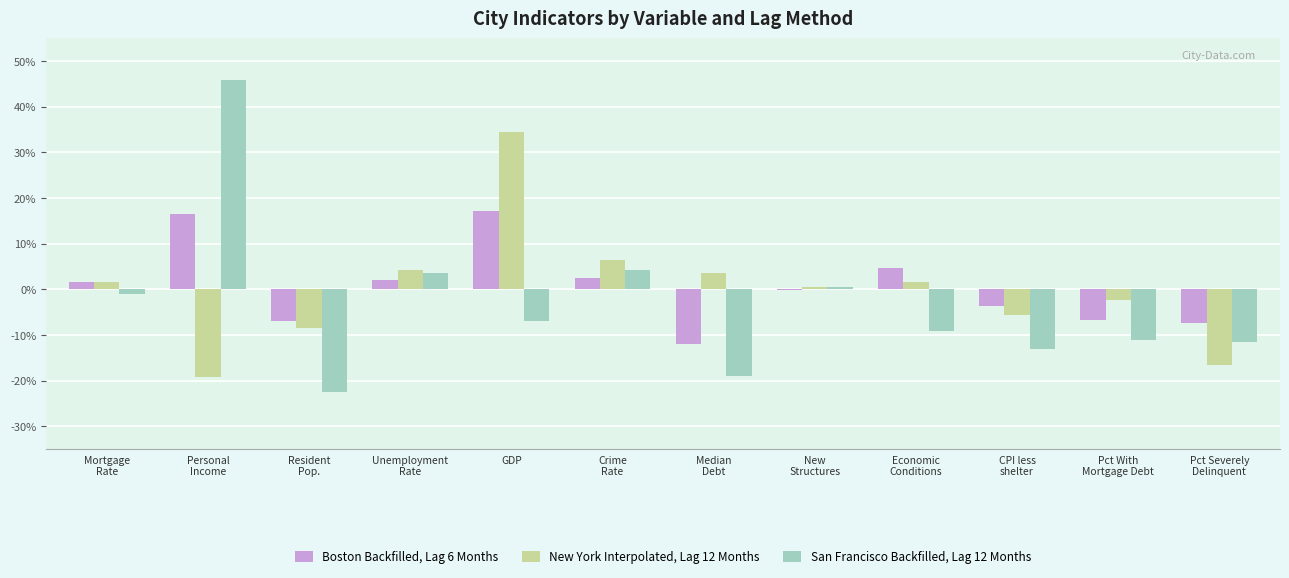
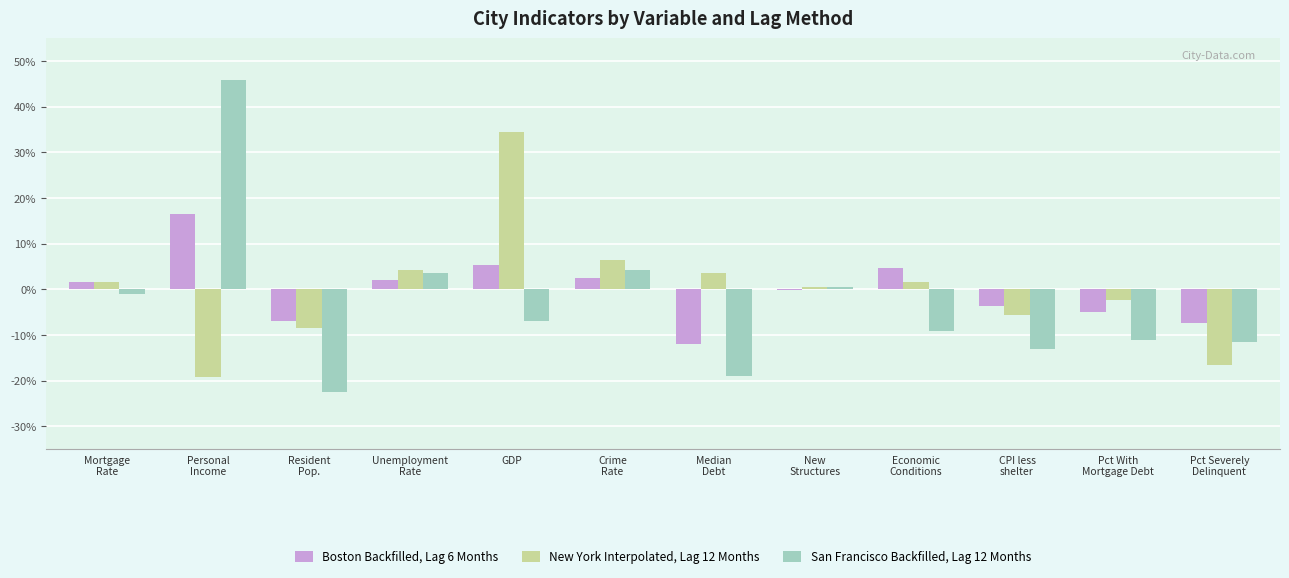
Boston Backfilled, Lag 6 Months, GDP: 17% -> 5%
Boston Backfilled, Lag 6 Months, Pct With Mortgage Debt: -7% -> -5%
